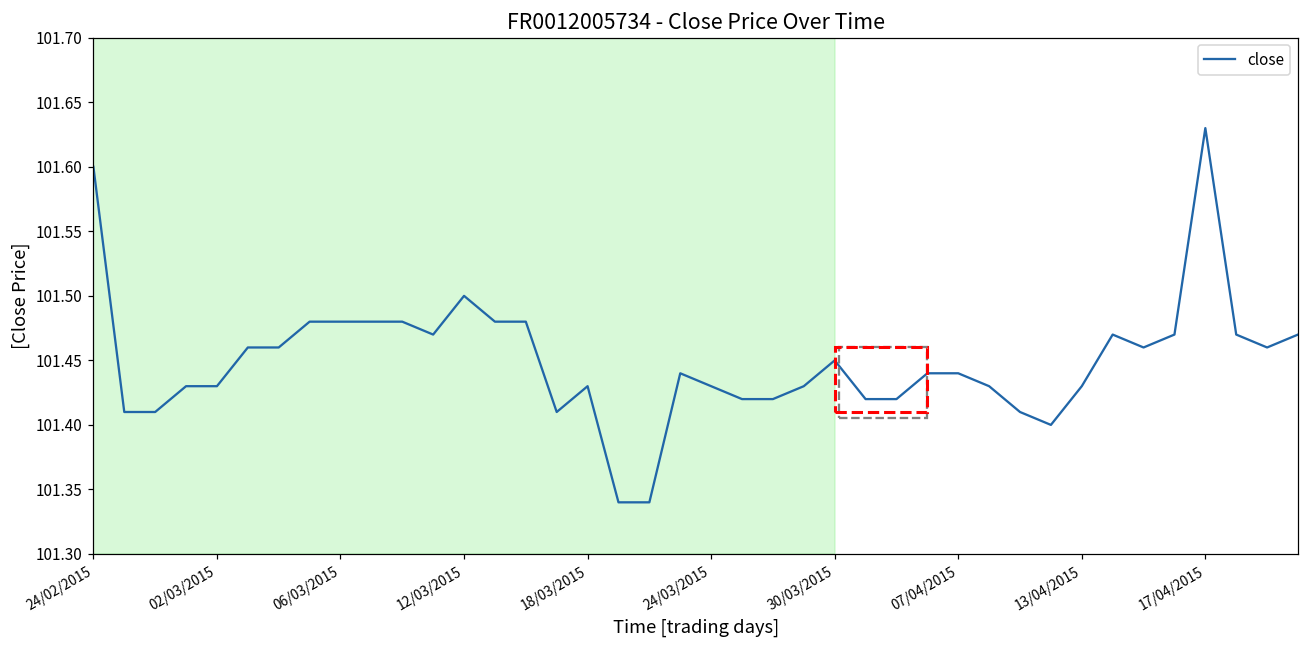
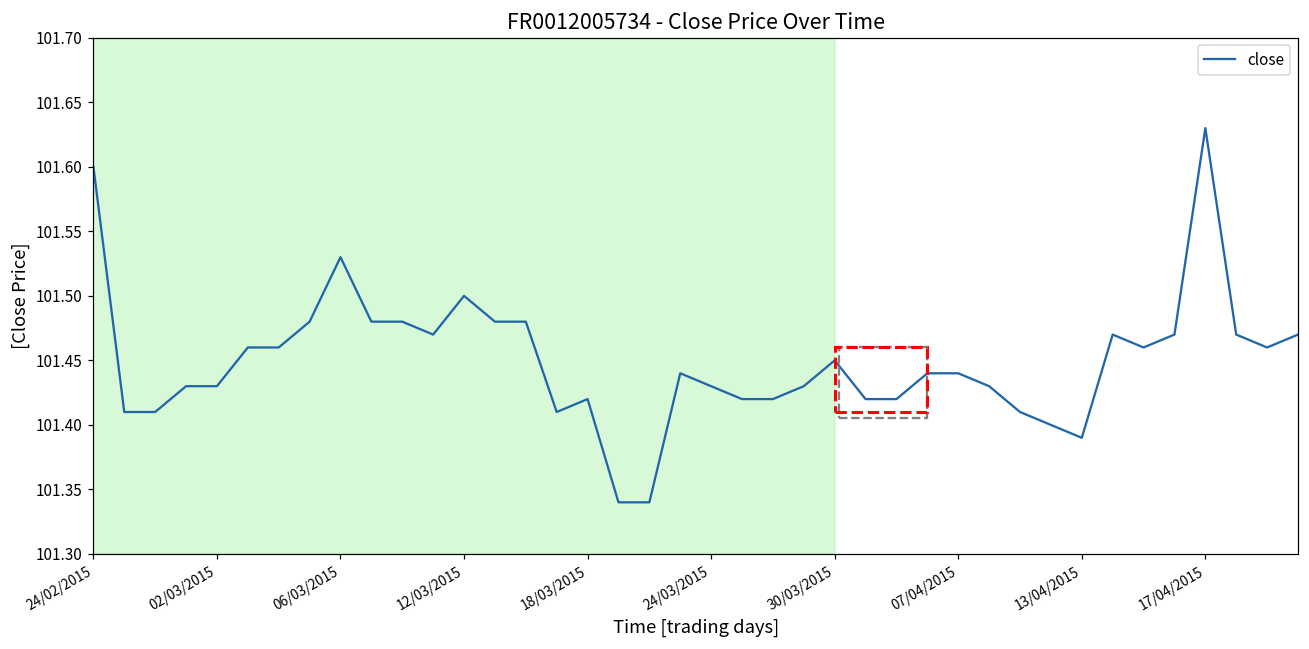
06/03/2015: 101.48 -> 101.53
18/03/2015: 101.43 -> 101.42
13/04/2015: 101.43 -> 101.39
